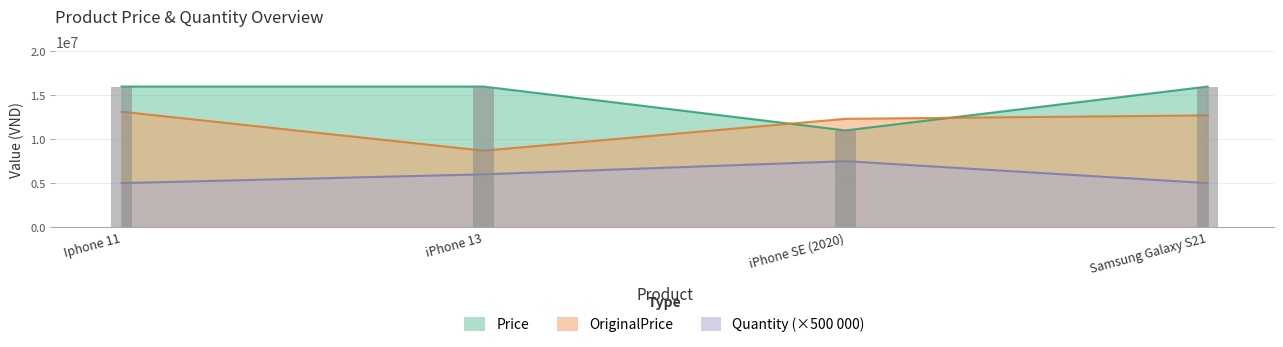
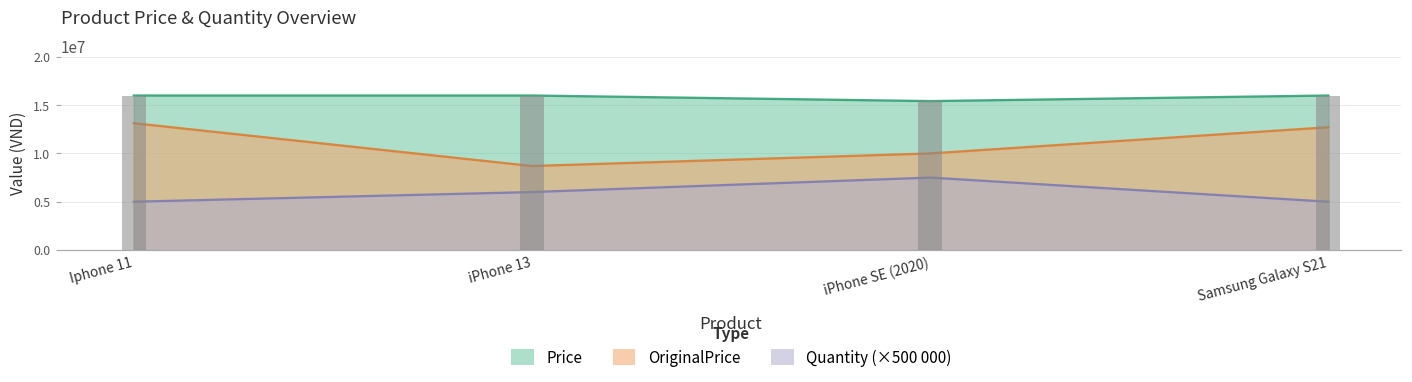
Price, iPhone SE (2020): 11000000 -> 15000000
OriginalPrice, iPhone SE (2020): 12000000 -> 10000000
